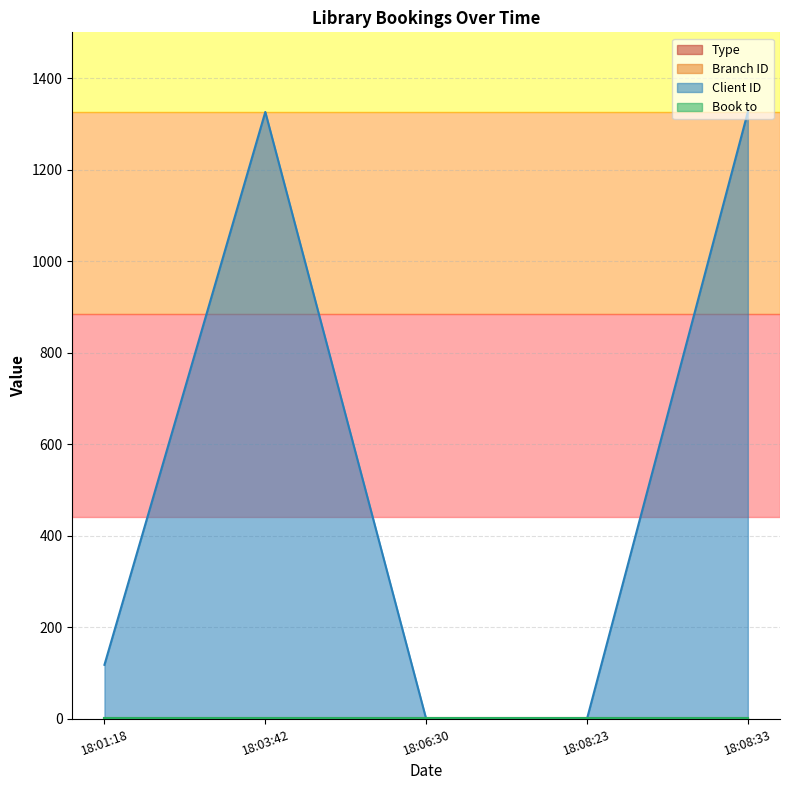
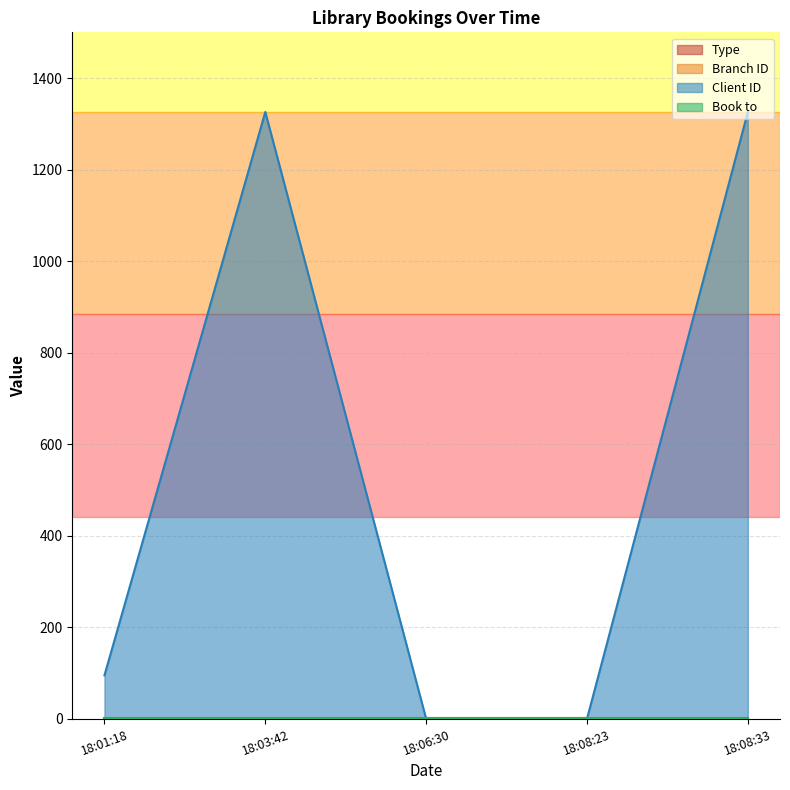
Client ID, 18:01:18: 120 -> 100
